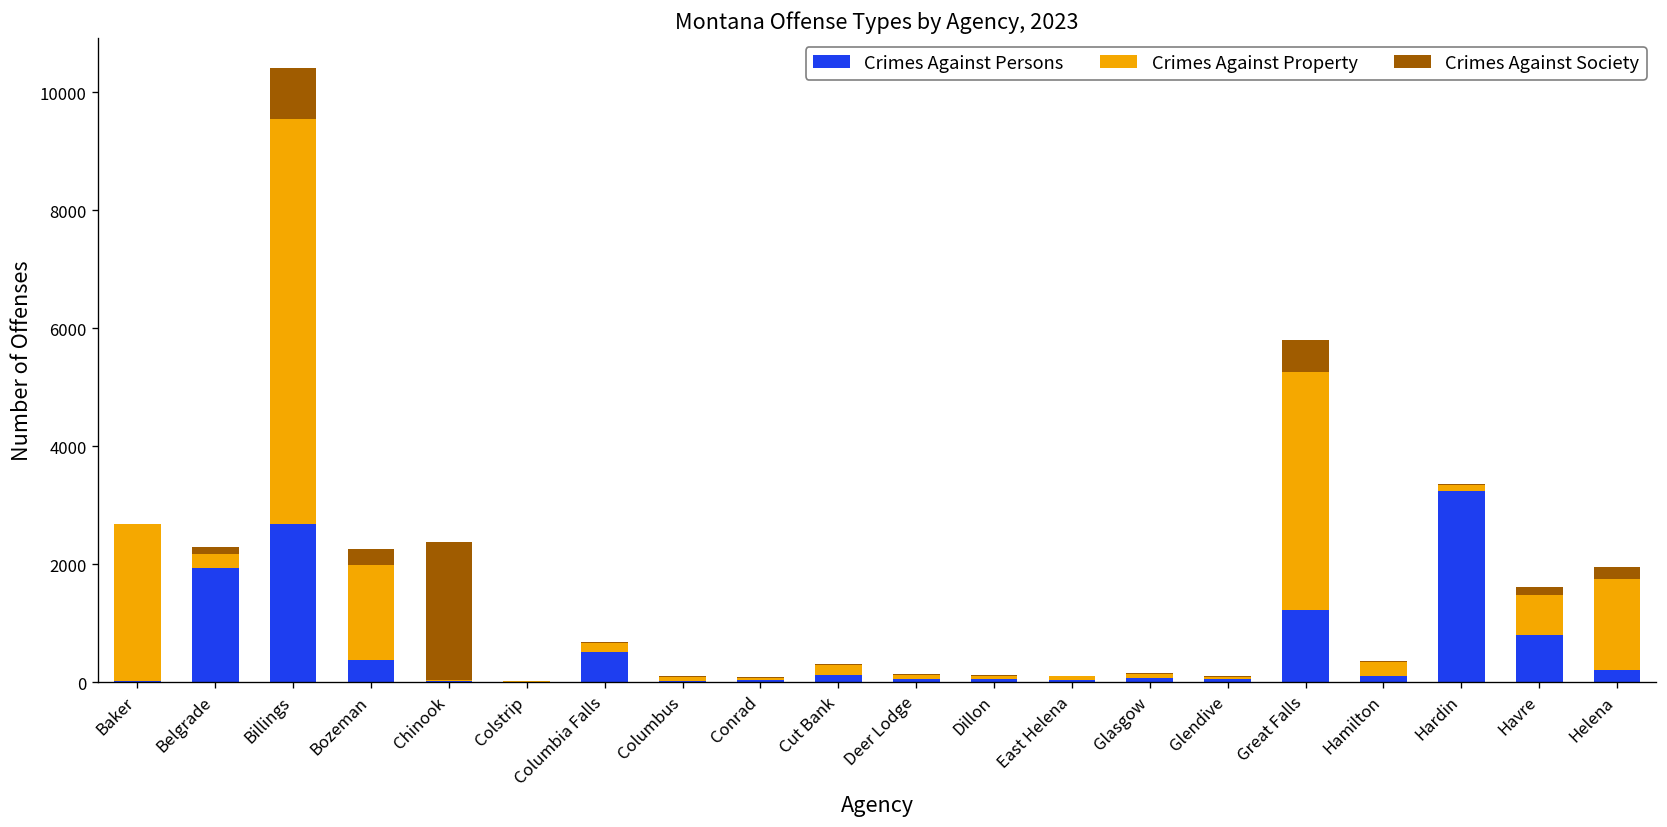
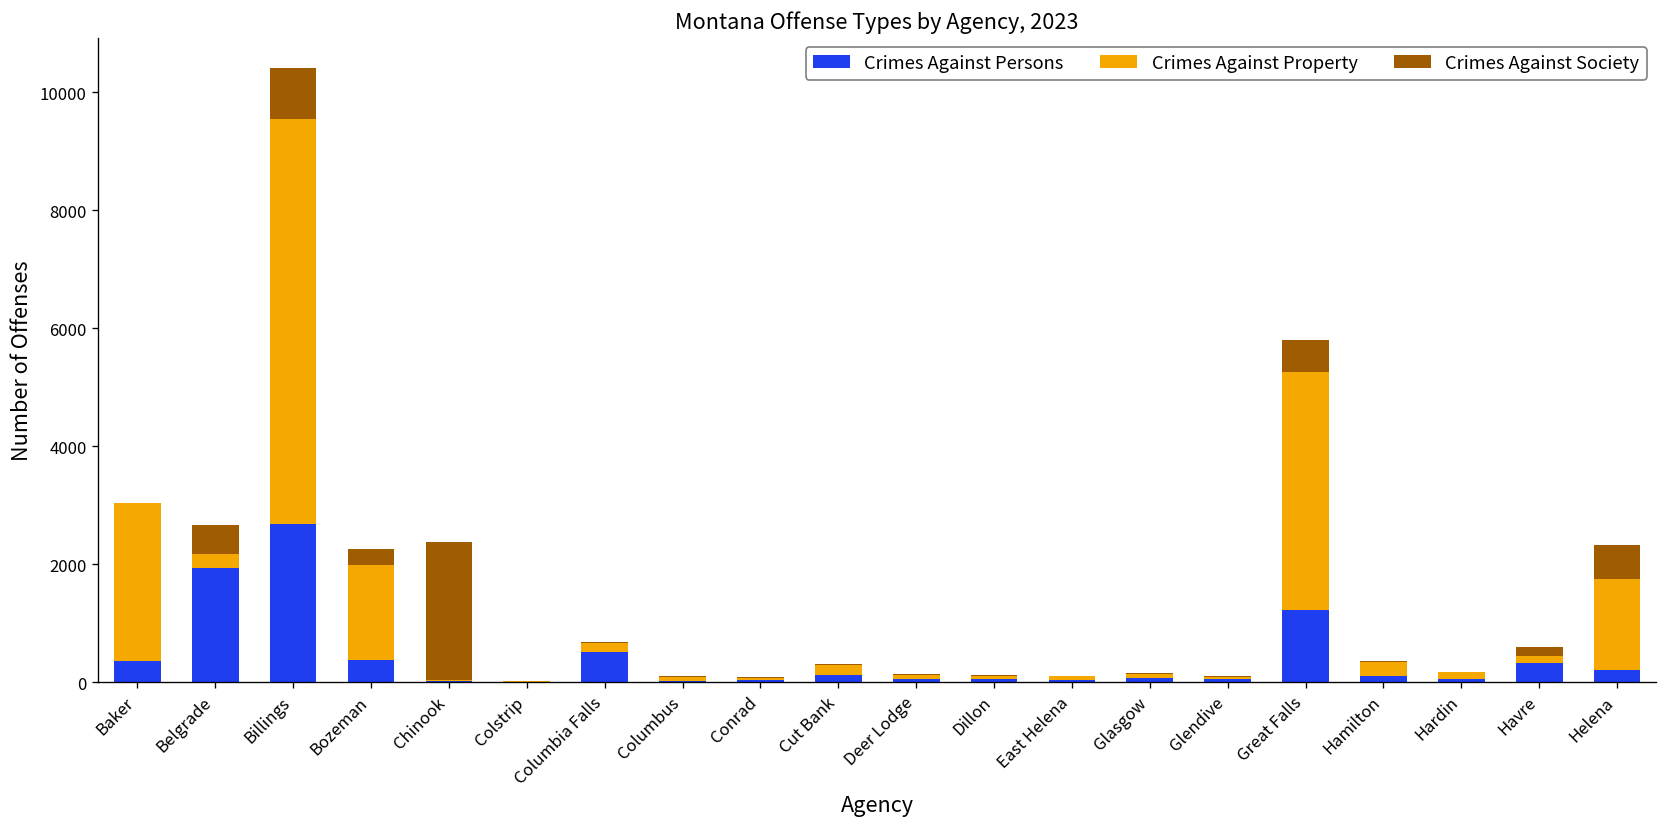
Crimes Against Persons, Baker: 0 -> 400
Crimes Against Society, Belgrade: 100 -> 500
Crimes Against Persons, Hardin: 3200 -> 100
Crimes Against Persons, Havre: 800 -> 300
Crimes Against Property, Havre: 700 -> 100
Crimes Against Society, Helena: 200 -> 600
